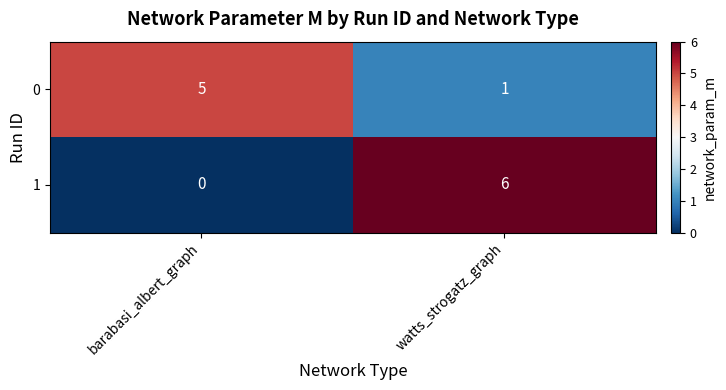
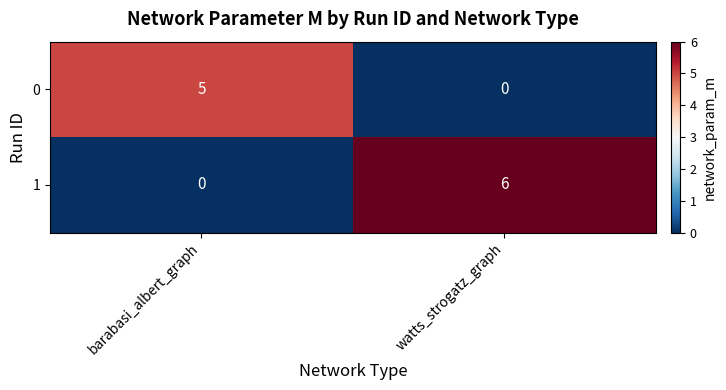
0, watts_strogatz_graph: 1 -> 0
